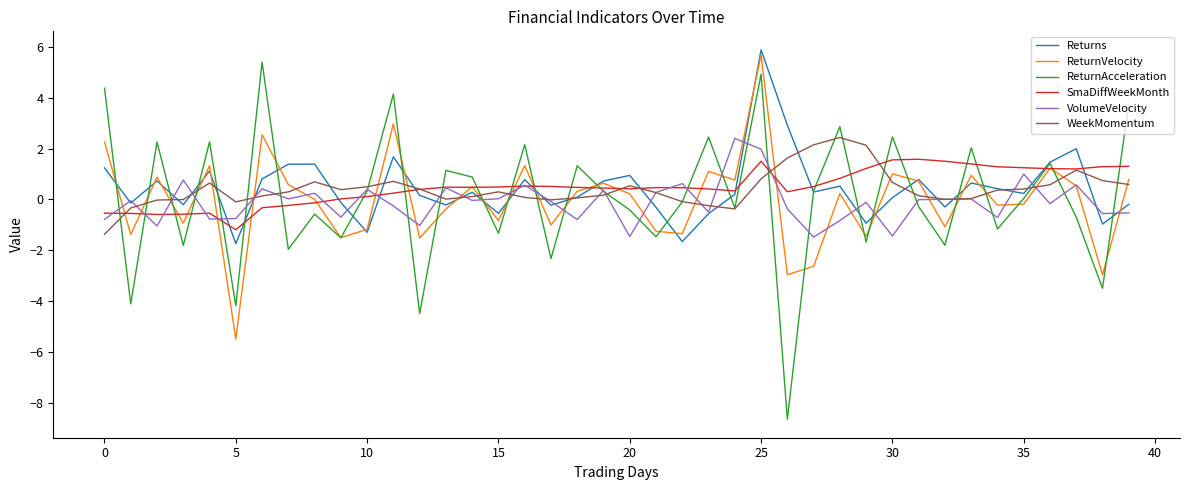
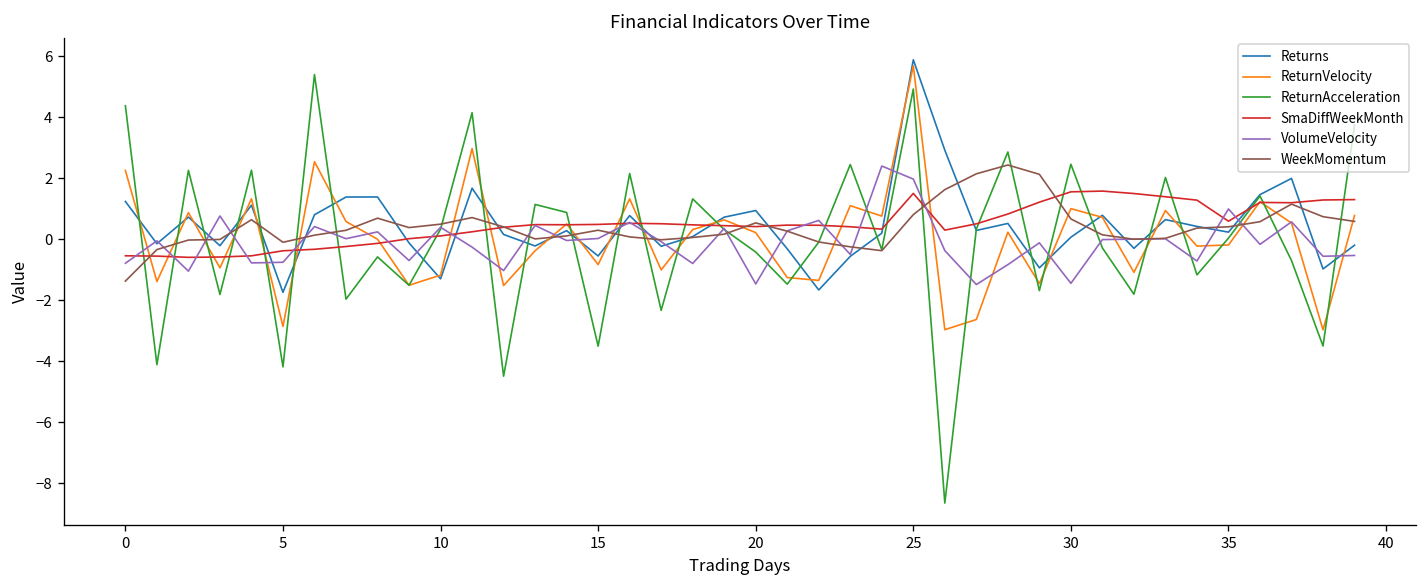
ReturnVelocity, 5: -5.5 -> -2.9
SmaDiffWeekMonth, 5: -1.2 -> -0.4
ReturnAcceleration, 15: -1.3 -> -3.5
SmaDiffWeekMonth, 35: 1.2 -> 0.6
